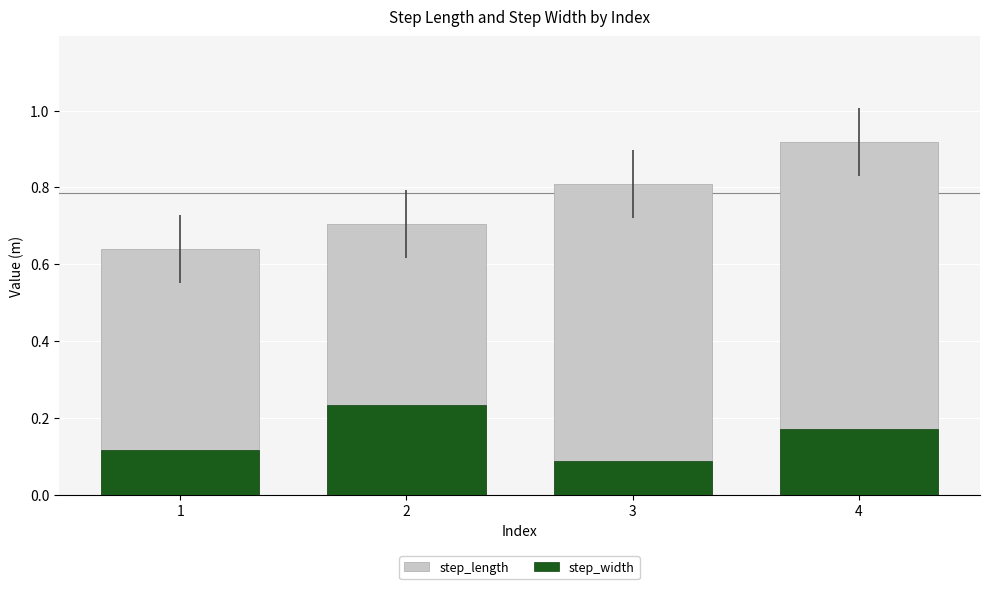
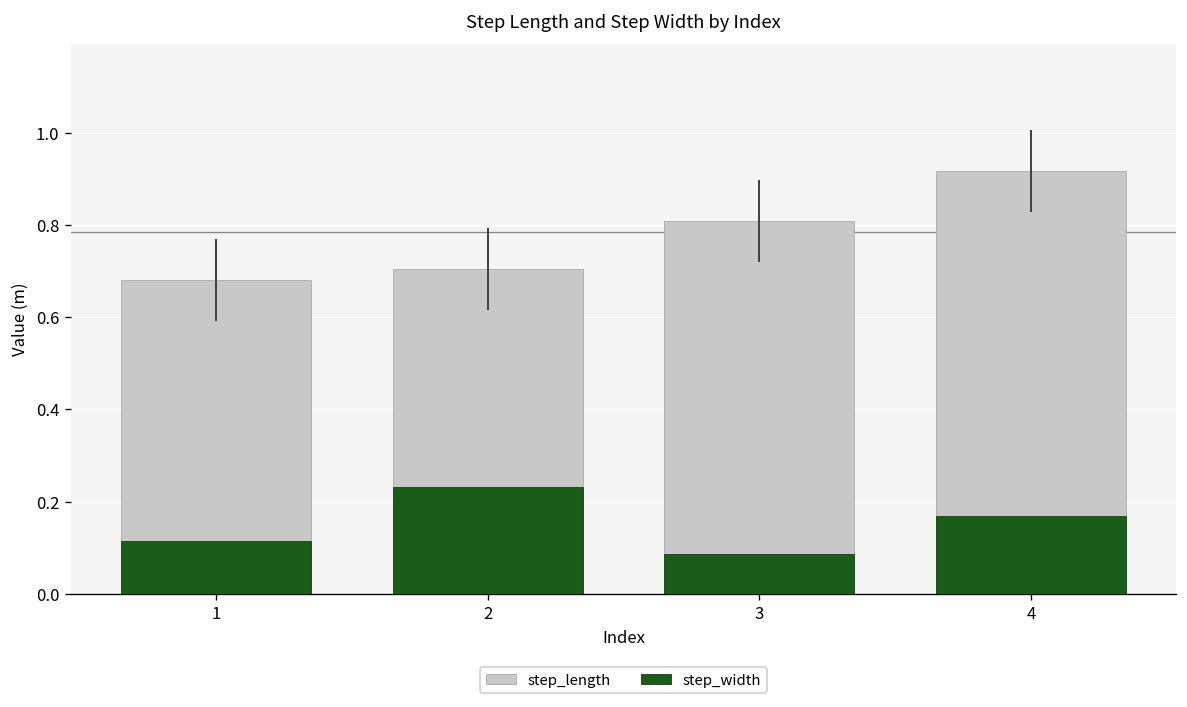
step_length, 1: 0.64 -> 0.68
